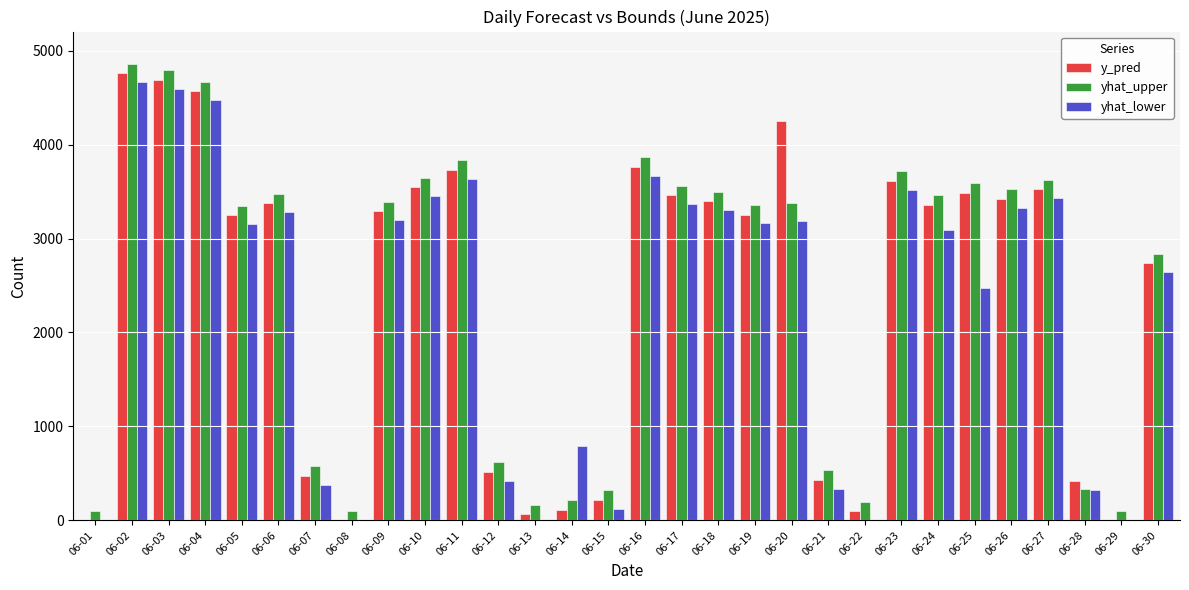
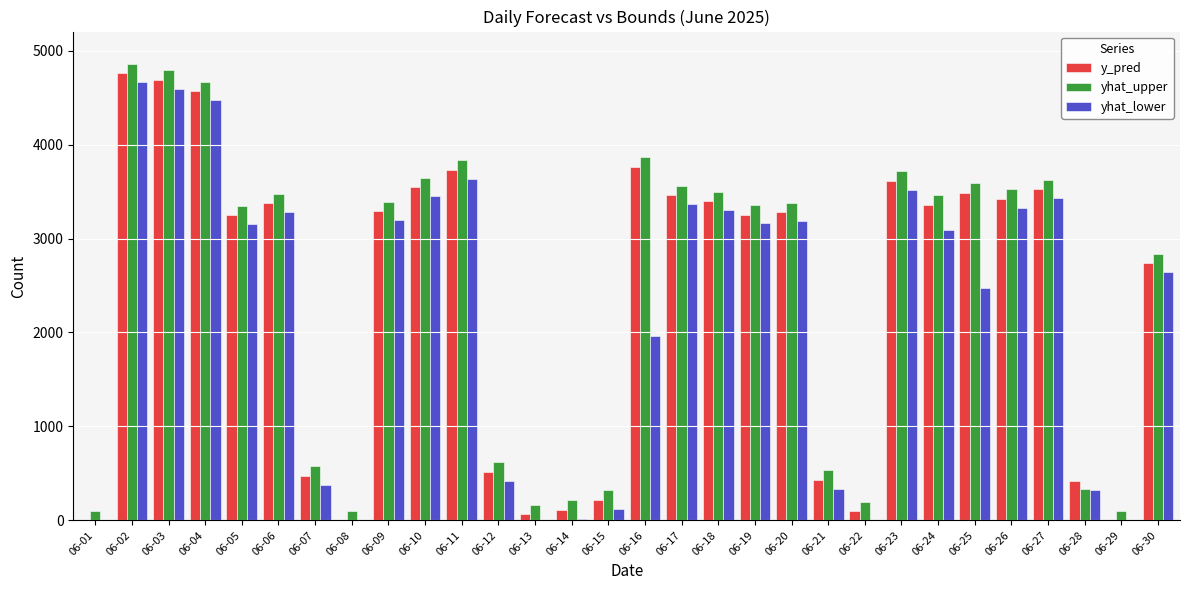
yhat_lower, 06-14: 800 -> 0
yhat_lower, 06-16: 3700 -> 2000
y_pred, 06-20: 4200 -> 3300
